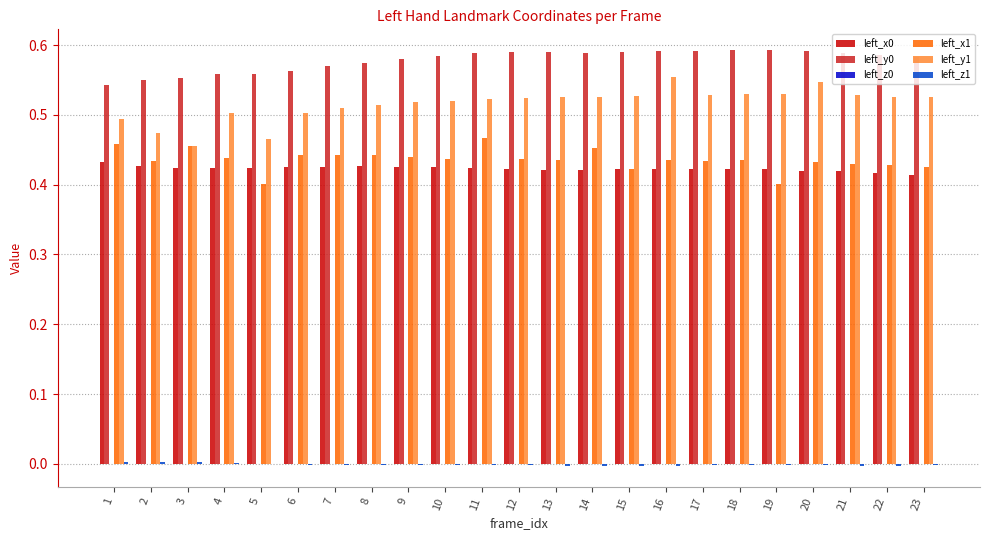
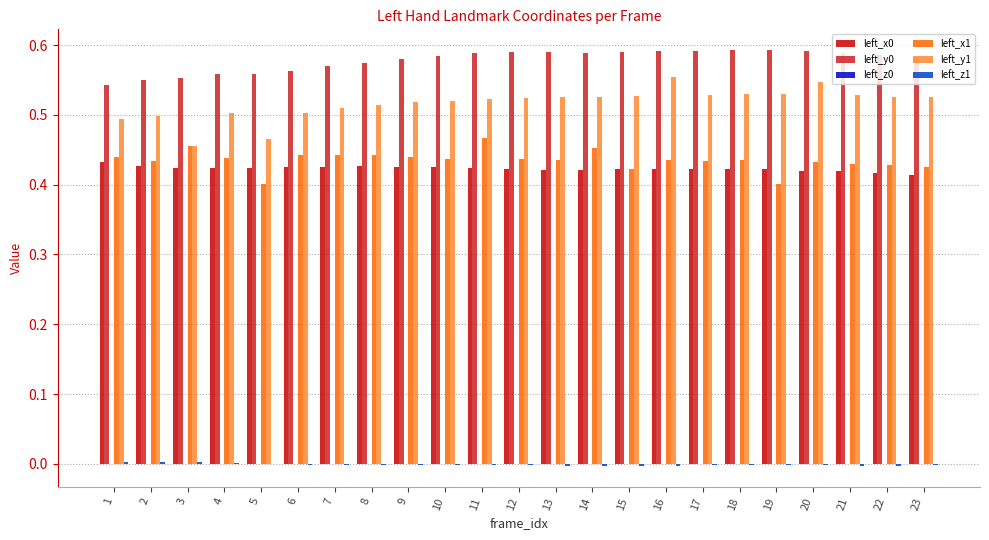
left_x1, 1: 0.46 -> 0.44
left_y1, 2: 0.47 -> 0.50
